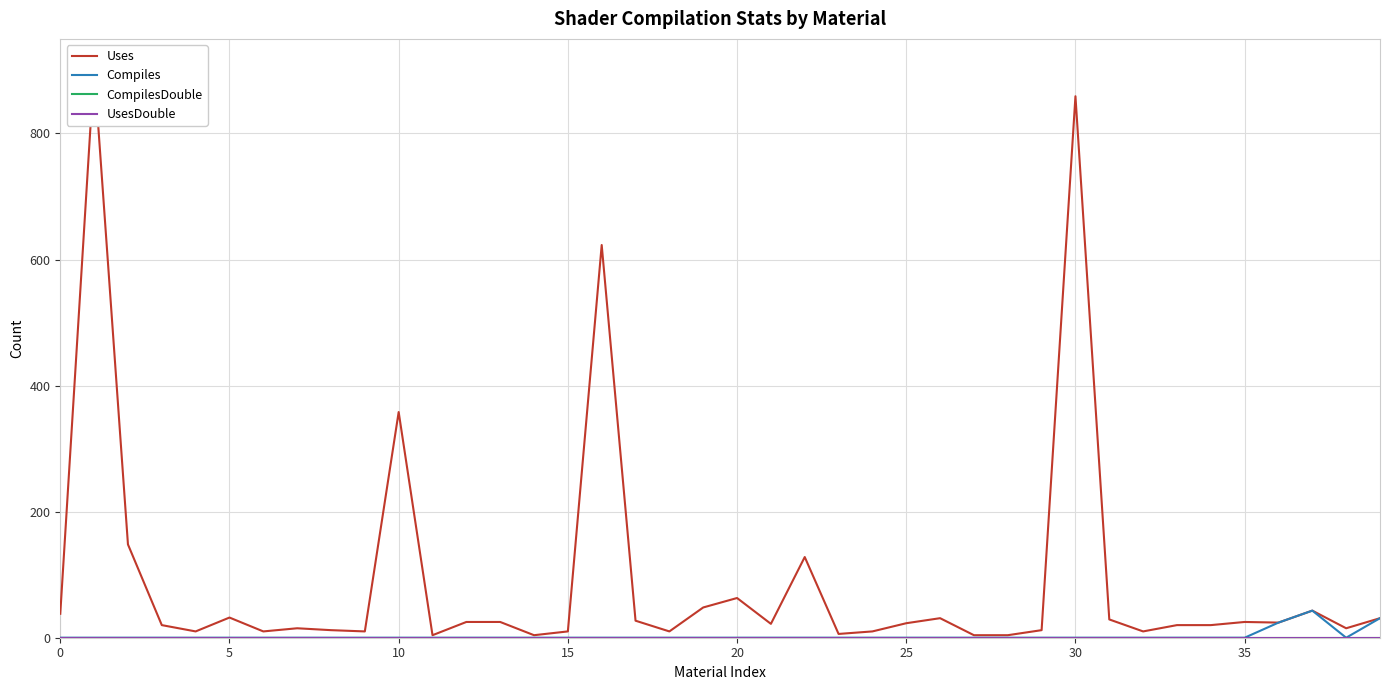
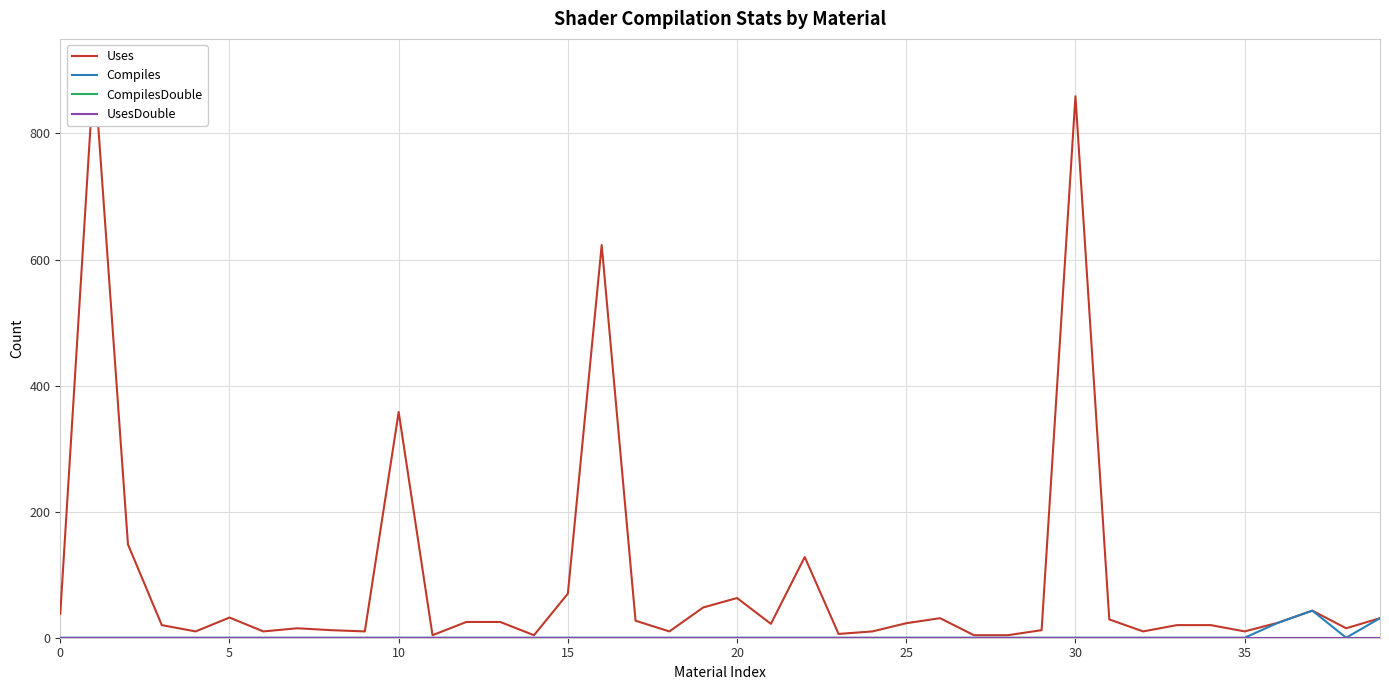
Uses, 15: 10 -> 70
Uses, 35: 30 -> 10
